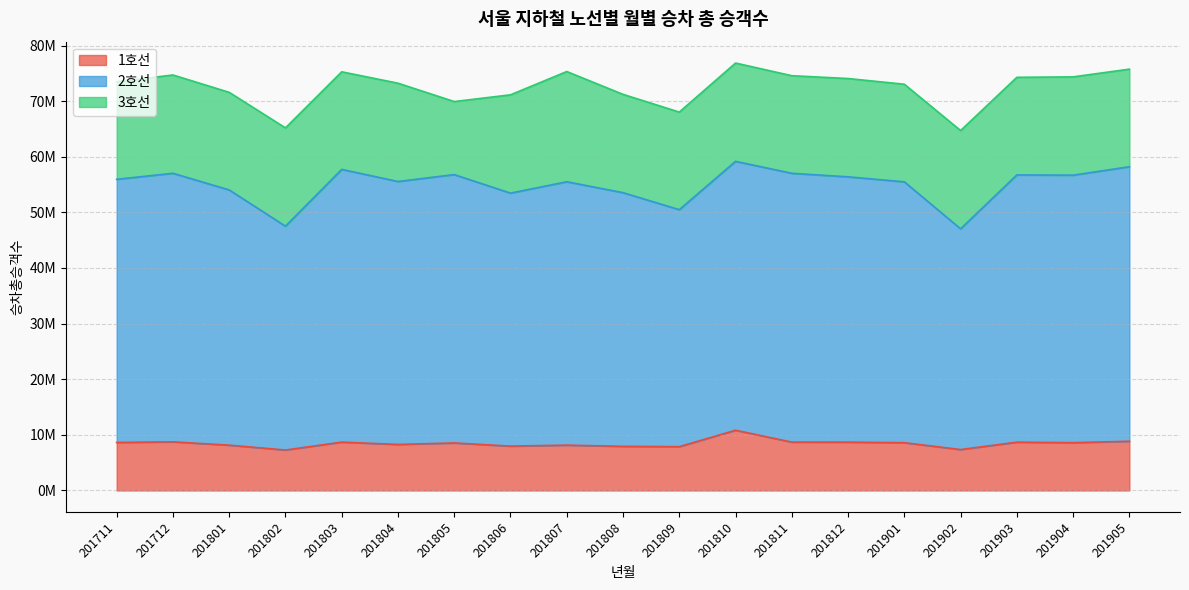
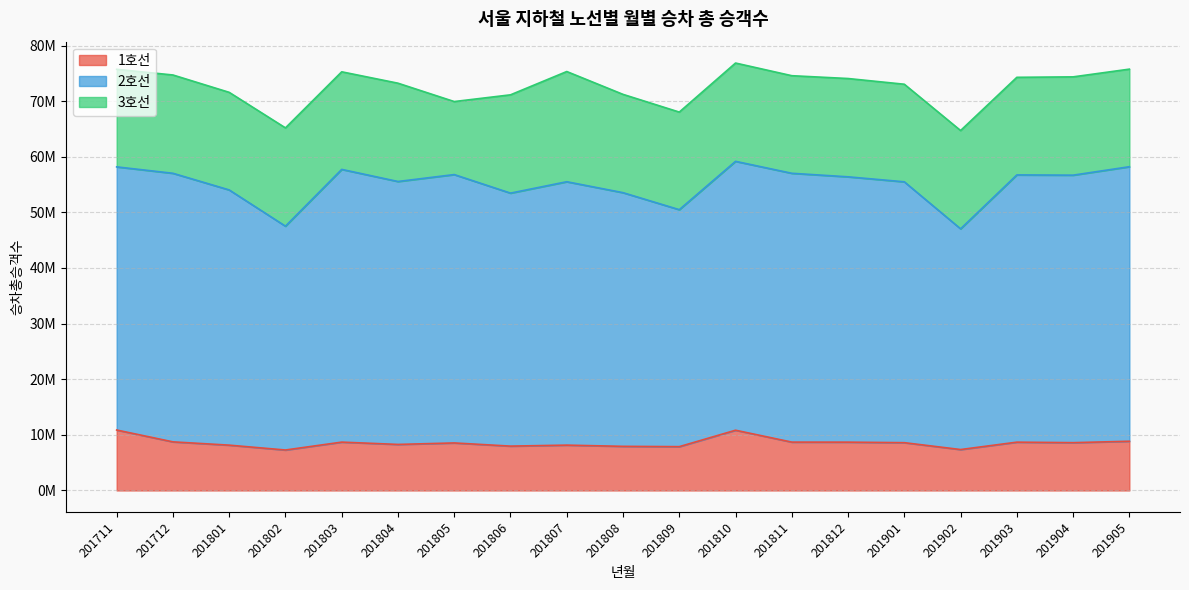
1호선, 201711: 9000000 -> 11000000
